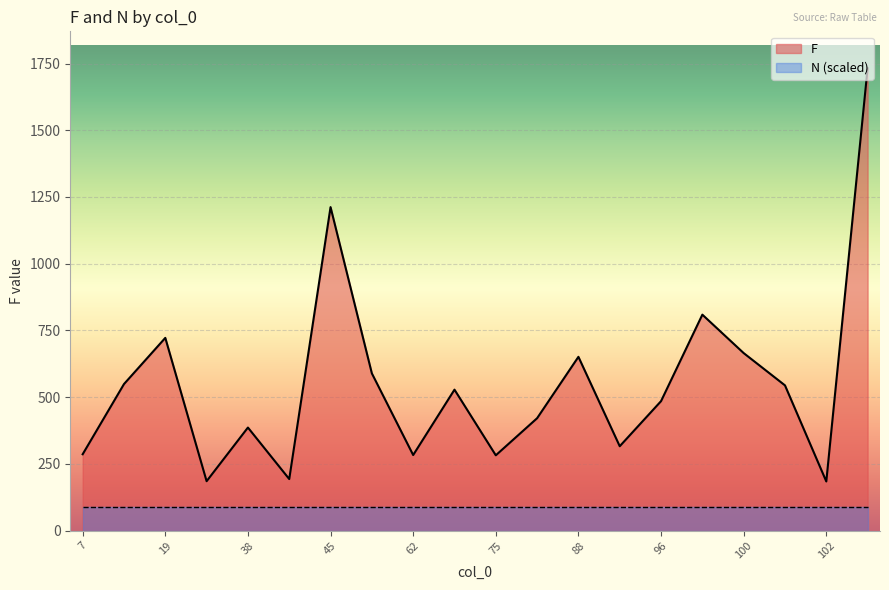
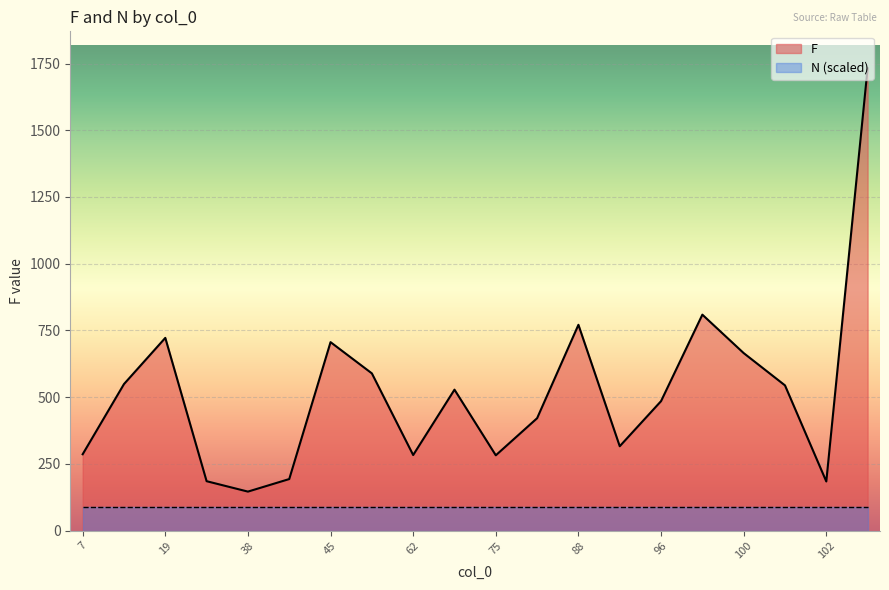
F, 38: 390 -> 150
F, 45: 1210 -> 710
F, 88: 650 -> 770
